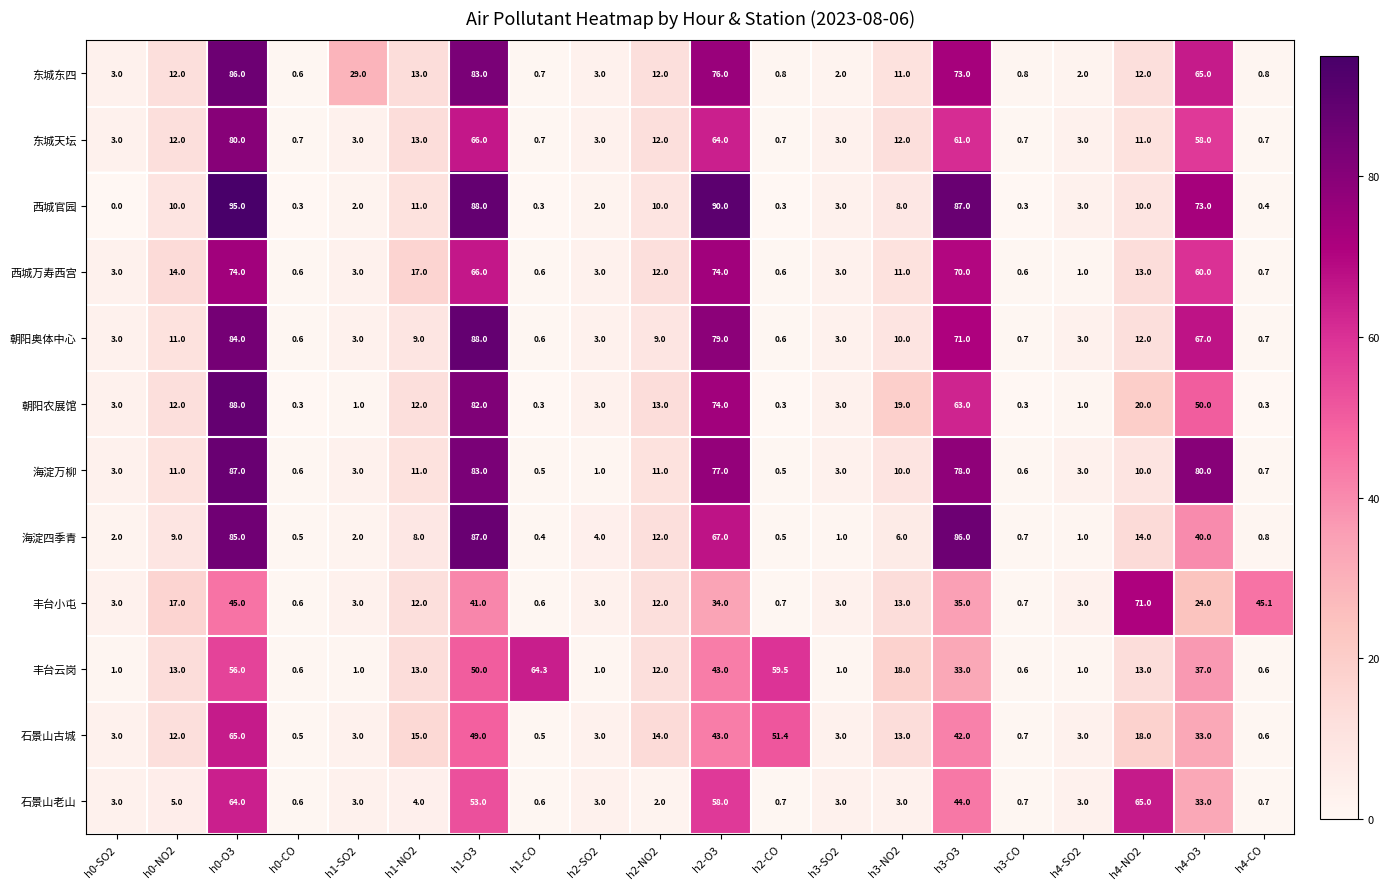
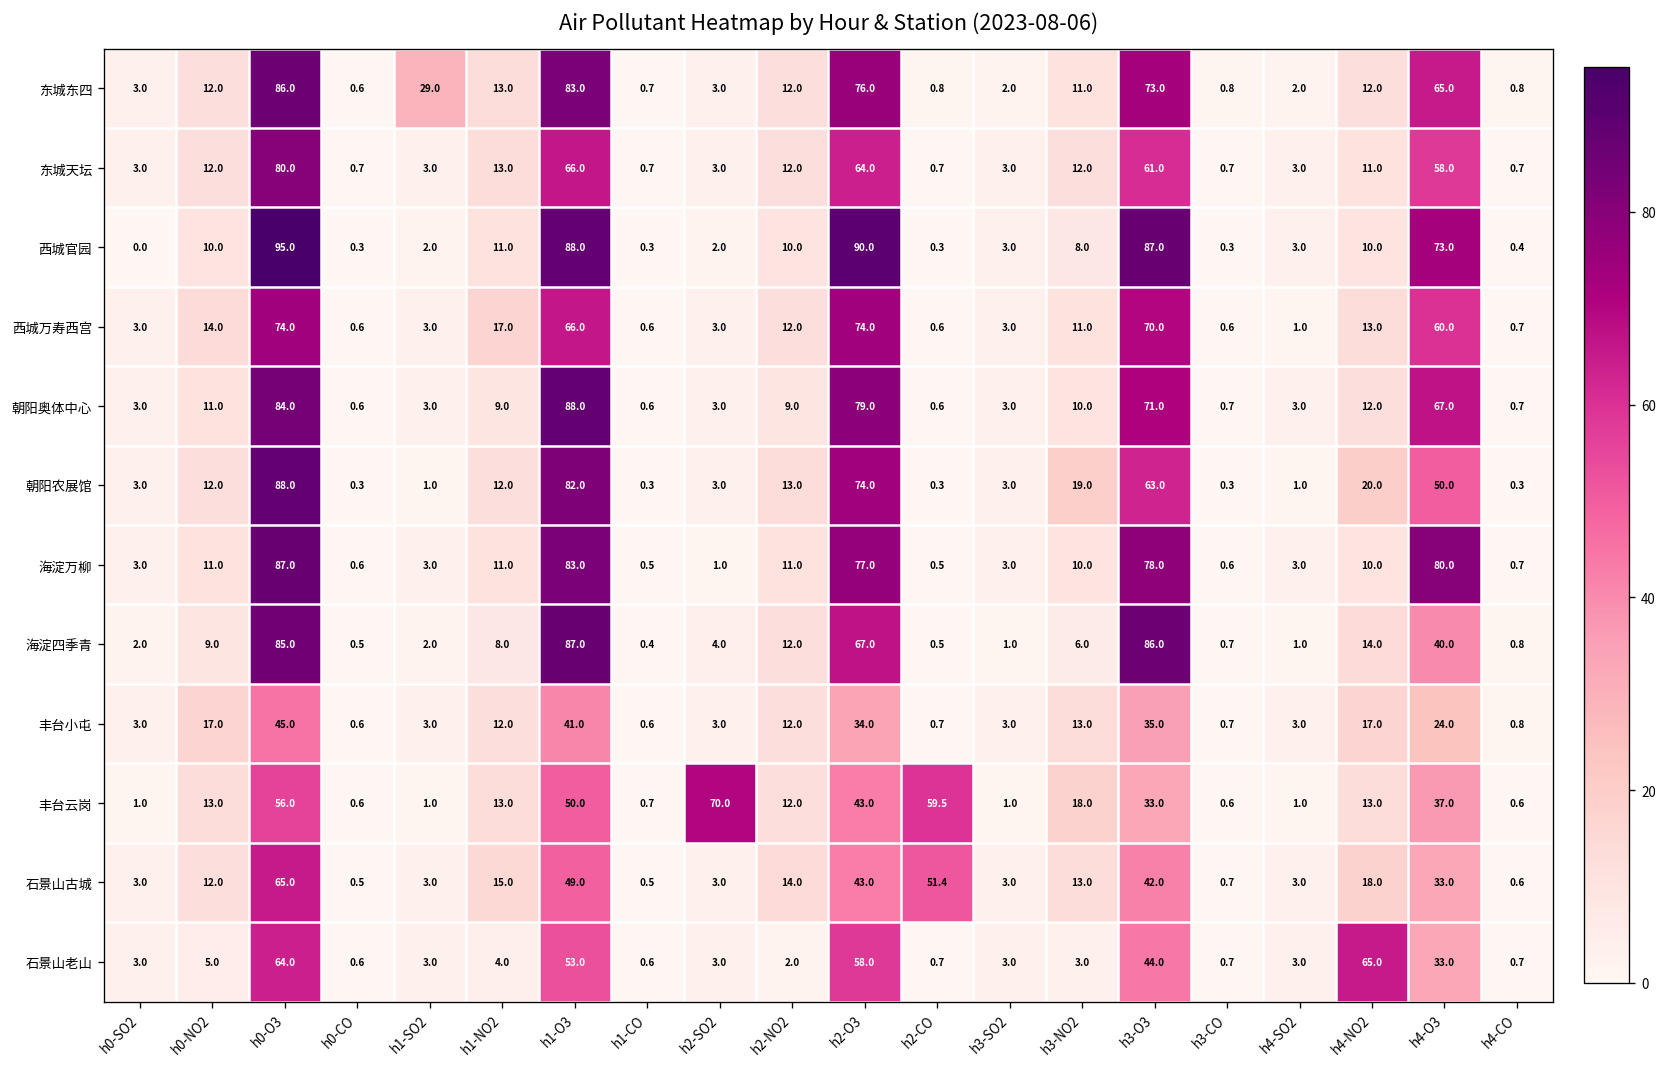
丰台小屯, h4-NO2: 71.0 -> 17.0
丰台小屯, h4-CO: 45.1 -> 0.8
丰台云岗, h1-CO: 64.3 -> 0.7
丰台云岗, h2-SO2: 1.0 -> 70.0
